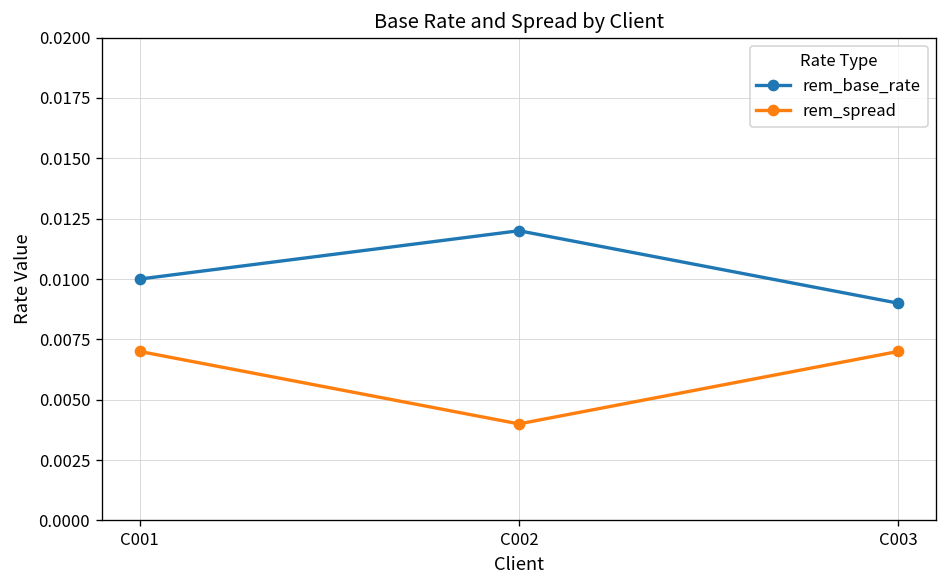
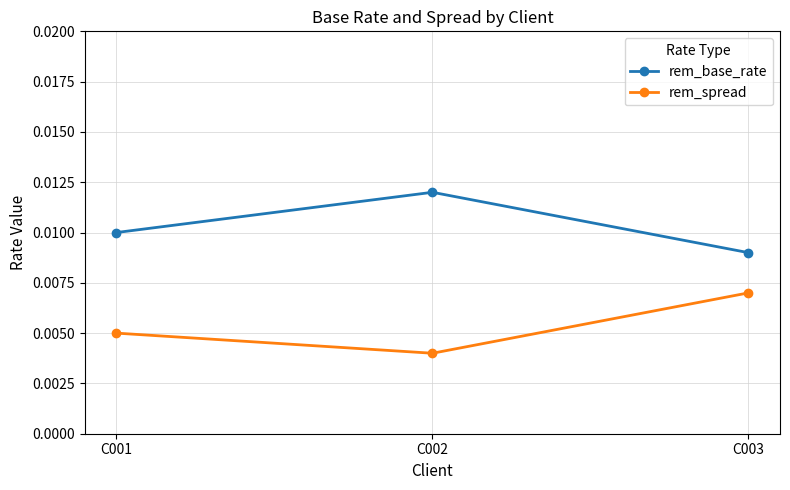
rem_spread, C001: 0.007 -> 0.005
